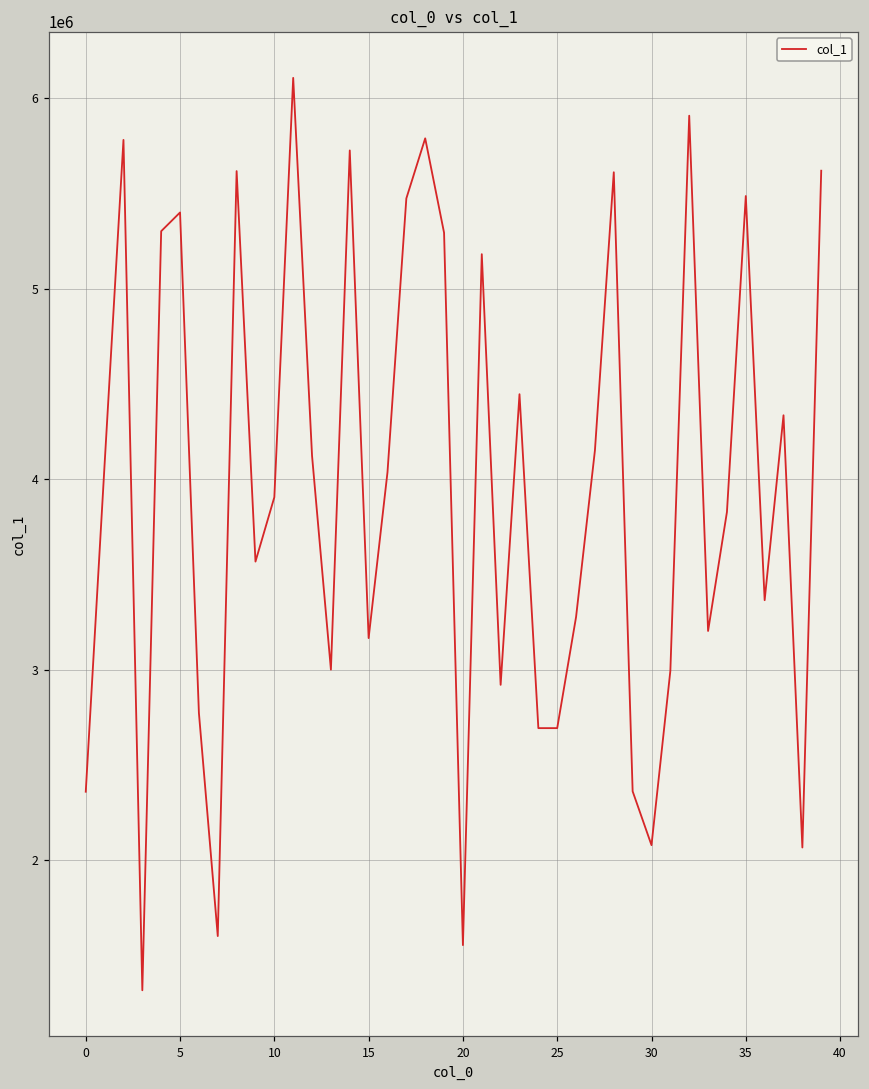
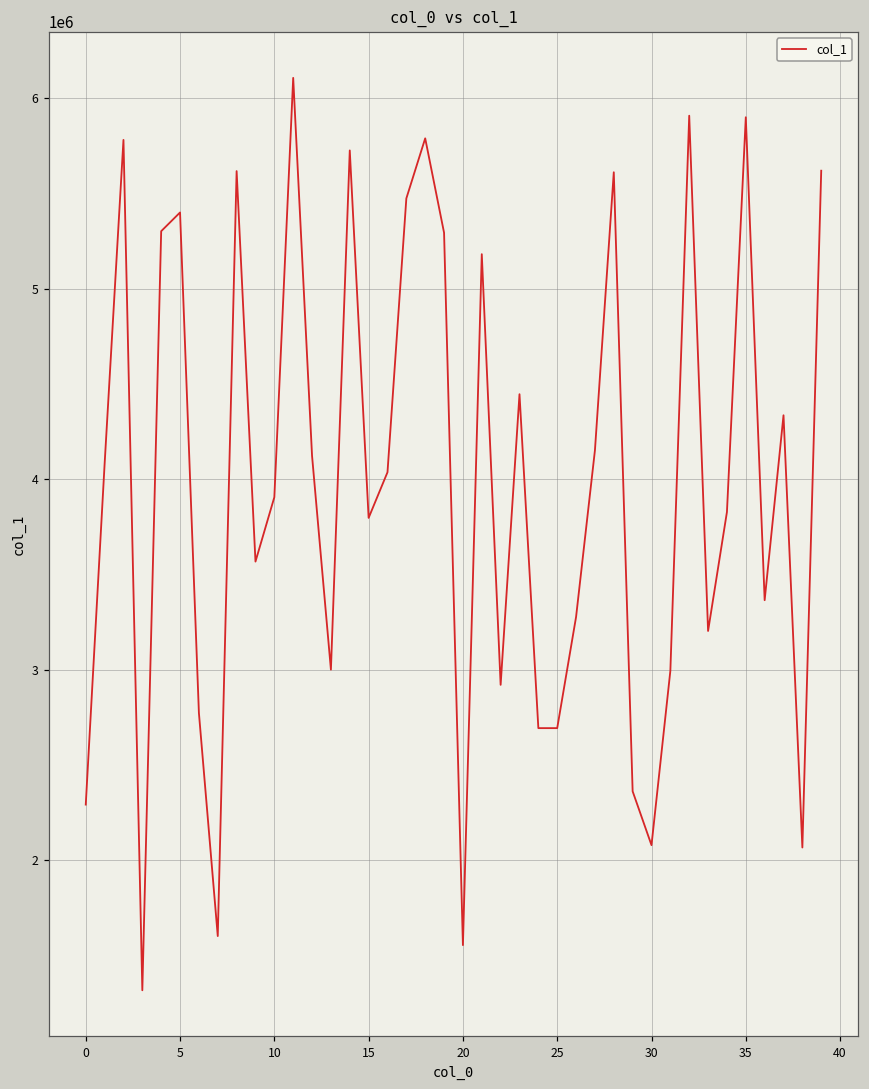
0: 2360000 -> 2290000
15: 3170000 -> 3800000
35: 5490000 -> 5900000
